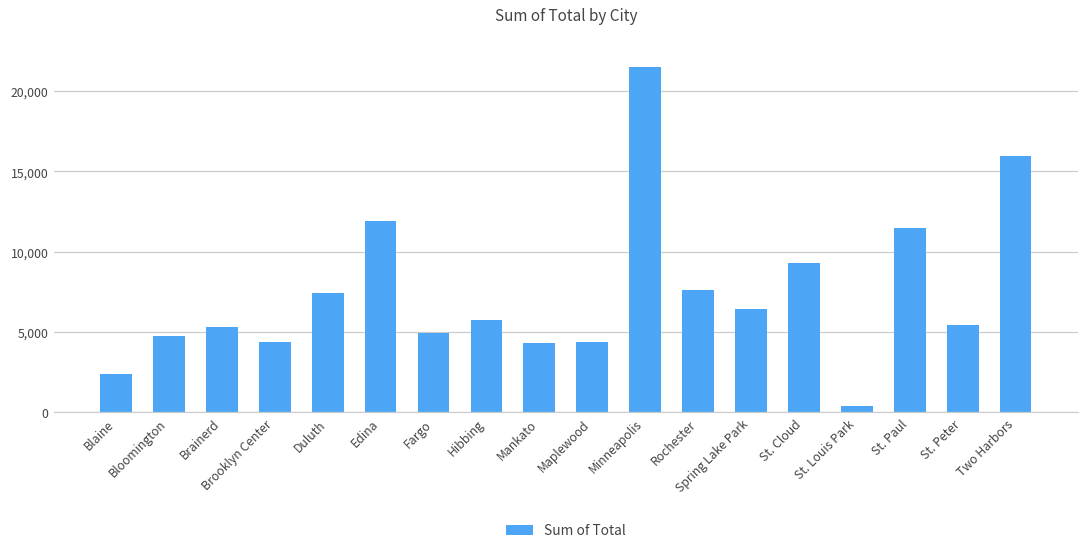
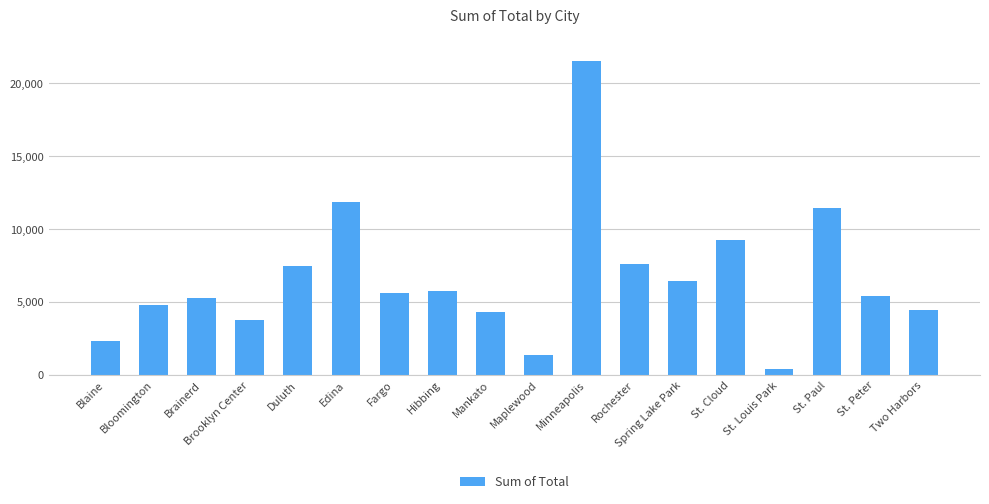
Brooklyn Center: 4,400 -> 3,700
Fargo: 4,900 -> 5,600
Maplewood: 4,300 -> 1,300
Two Harbors: 15,900 -> 4,500
